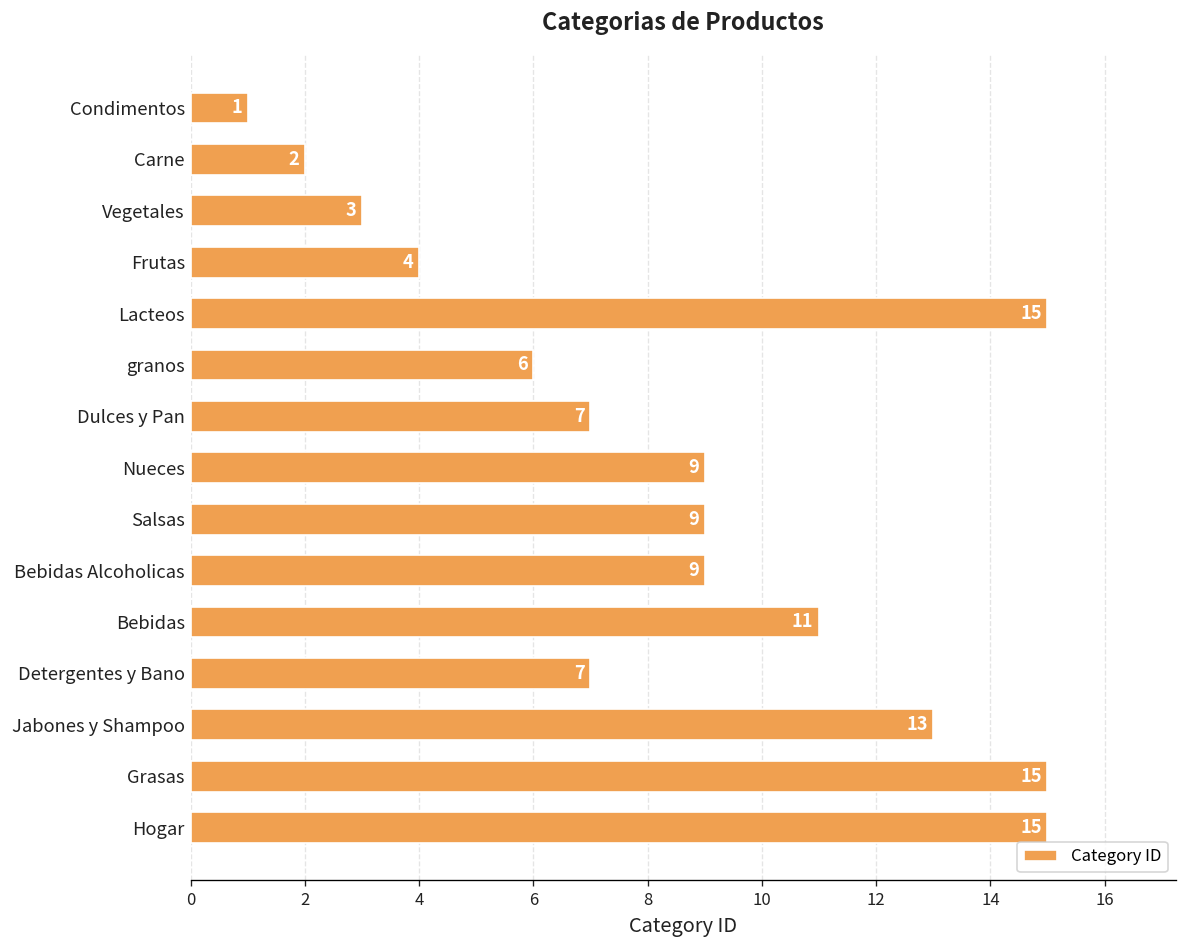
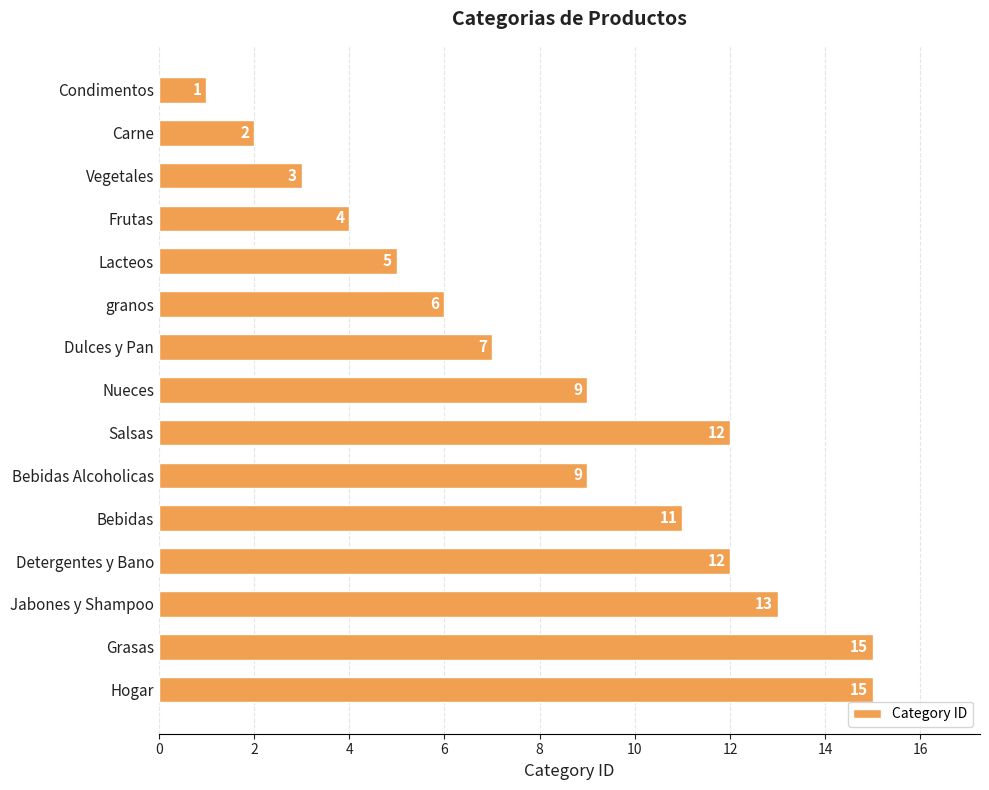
Lacteos: 15 -> 5
Salsas: 9 -> 12
Detergentes y Bano: 7 -> 12
